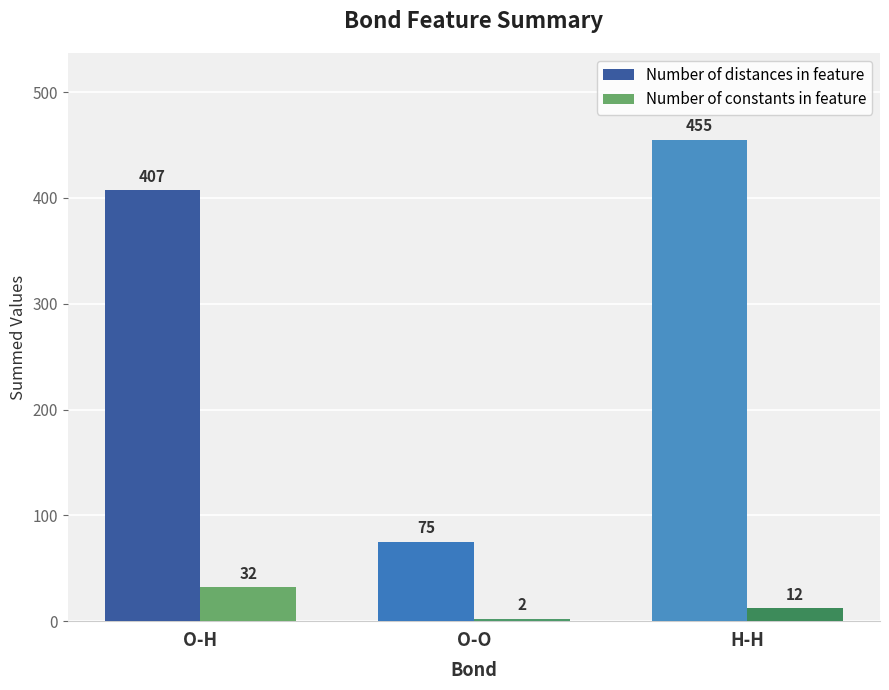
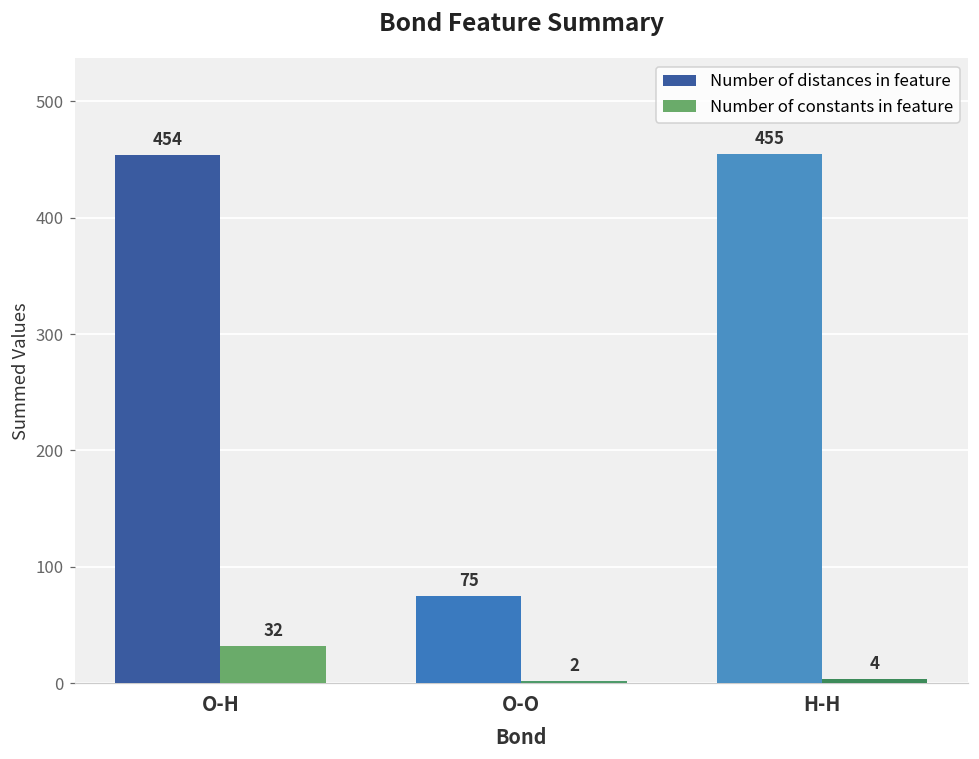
Number of distances in feature, O-H: 407 -> 454
Number of constants in feature, H-H: 12 -> 4
